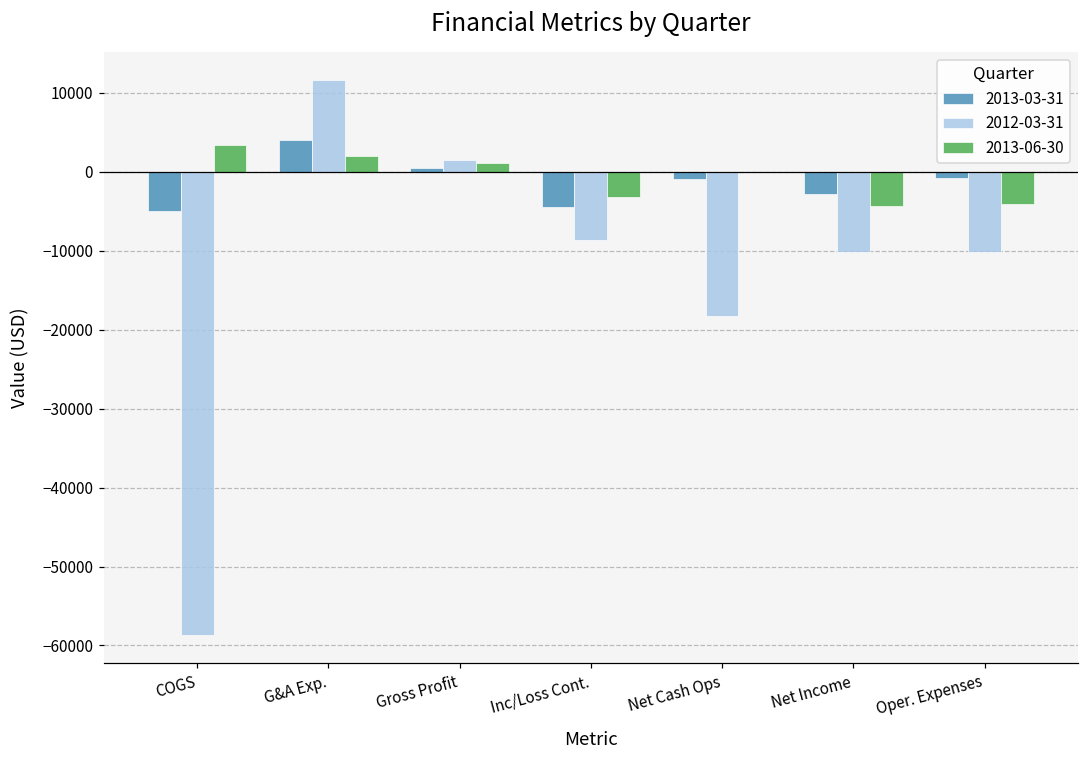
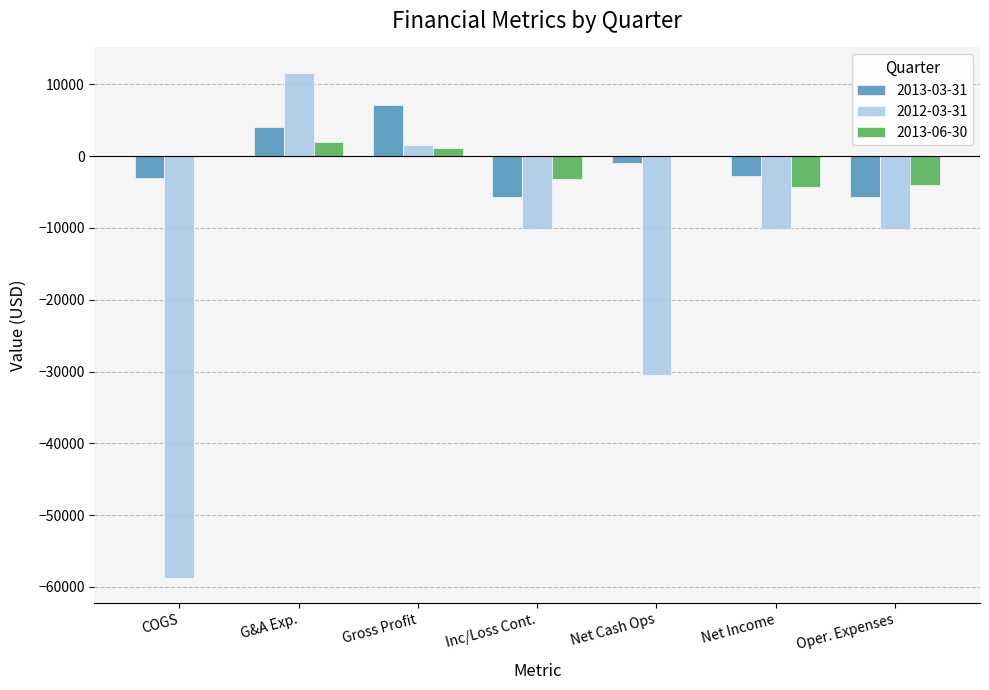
2013-03-31, COGS: -5000 -> -3000
2013-06-30, COGS: 3000 -> 0
2013-03-31, Gross Profit: 0 -> 7000
2013-03-31, Inc/Loss Cont.: -4000 -> -6000
2012-03-31, Inc/Loss Cont.: -9000 -> -10000
2012-03-31, Net Cash Ops: -18000 -> -31000
2013-03-31, Oper. Expenses: -1000 -> -6000
